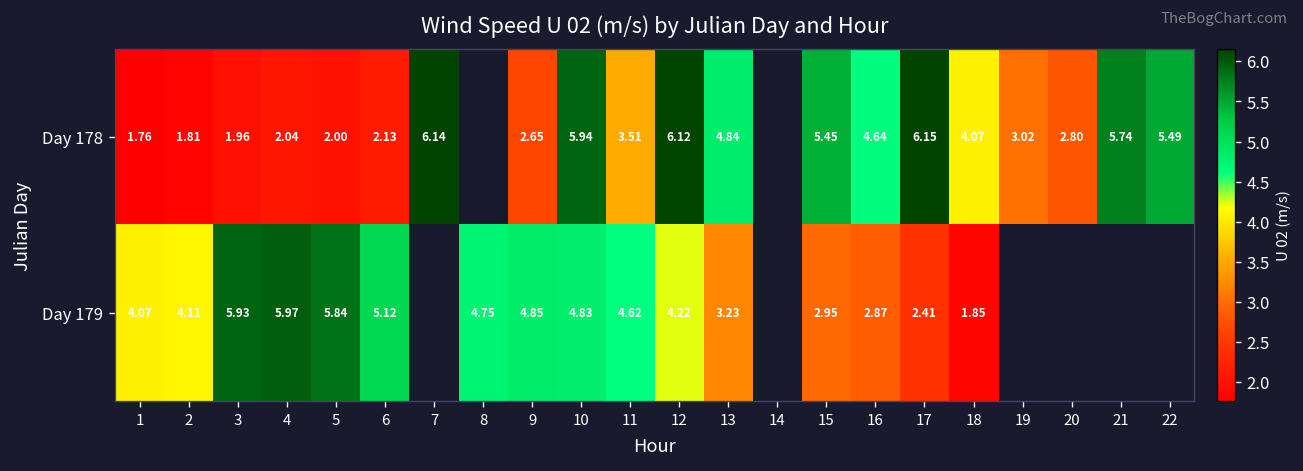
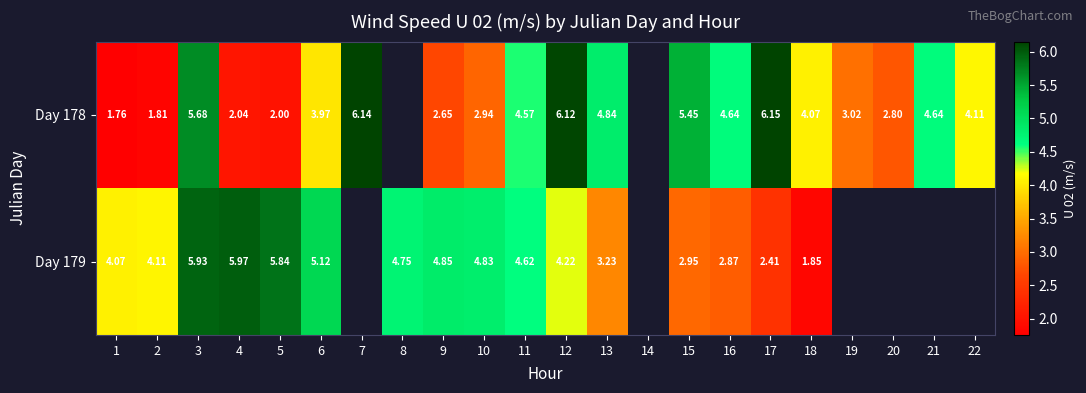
Day 178, 3: 1.96 -> 5.68
Day 178, 6: 2.13 -> 3.97
Day 178, 10: 5.94 -> 2.94
Day 178, 11: 3.51 -> 4.57
Day 178, 21: 5.74 -> 4.64
Day 178, 22: 5.49 -> 4.11
